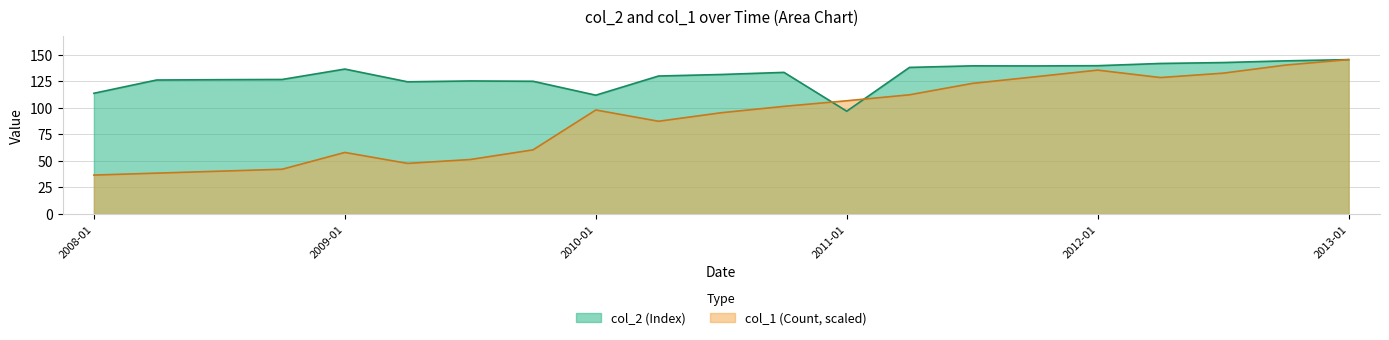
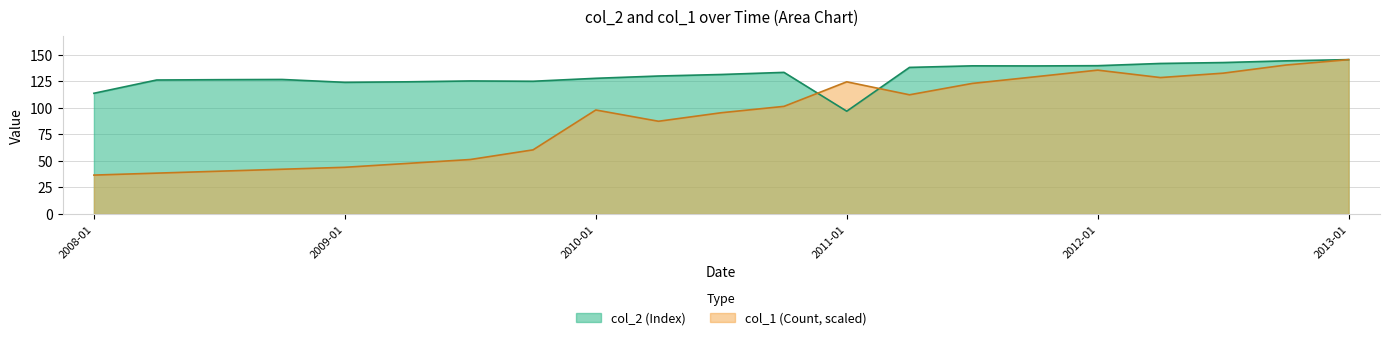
col_2 (Index), 2009-01: 137 -> 124
col_1 (Count, scaled), 2009-01: 58 -> 44
col_2 (Index), 2010-01: 112 -> 128
col_1 (Count, scaled), 2011-01: 107 -> 124
